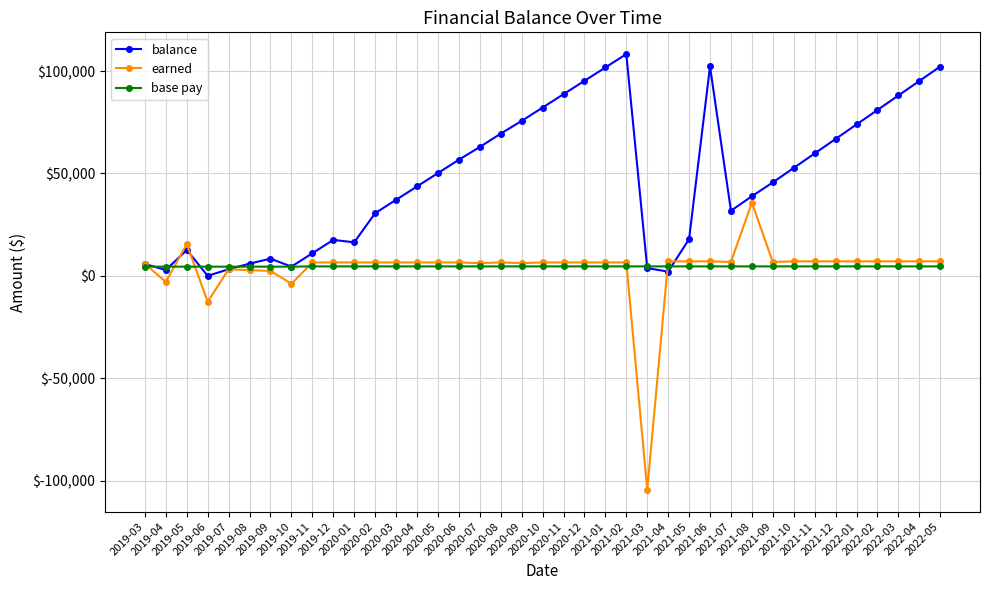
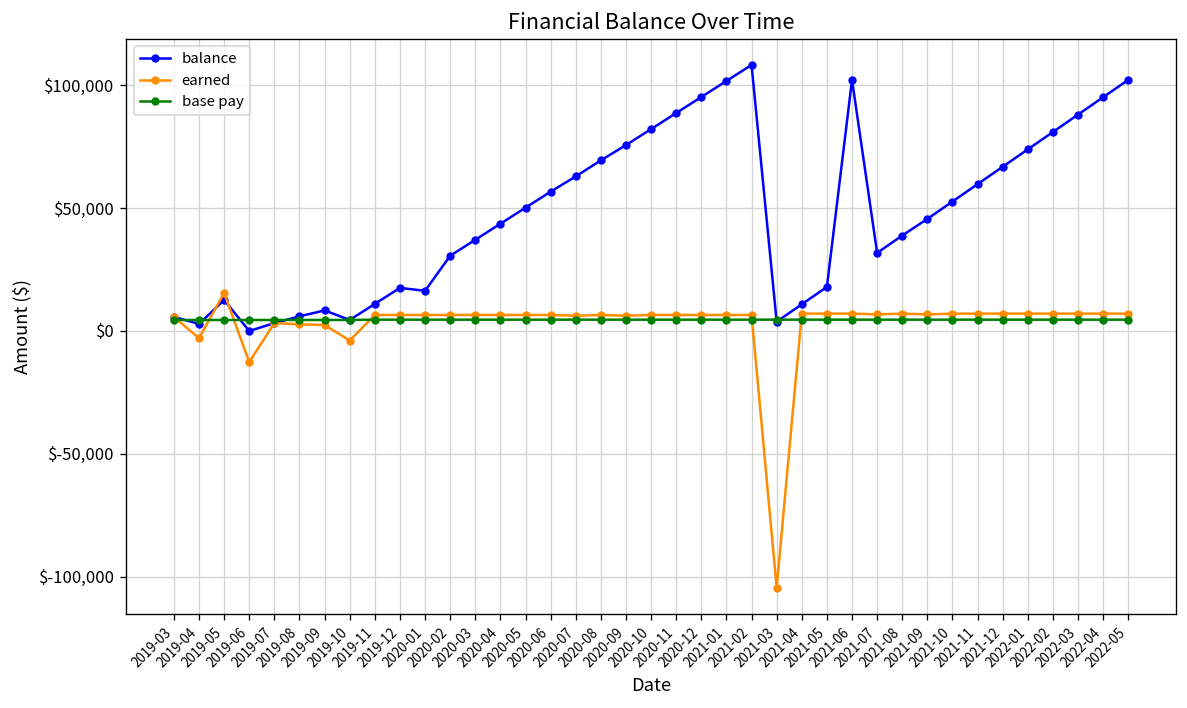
balance, 2021-04: $2,000 -> $11,000
earned, 2021-08: $36,000 -> $7,000
